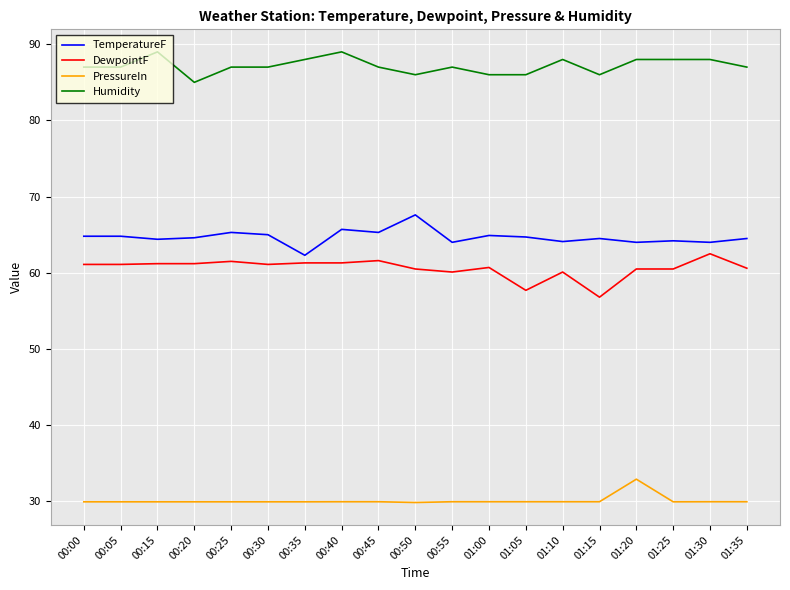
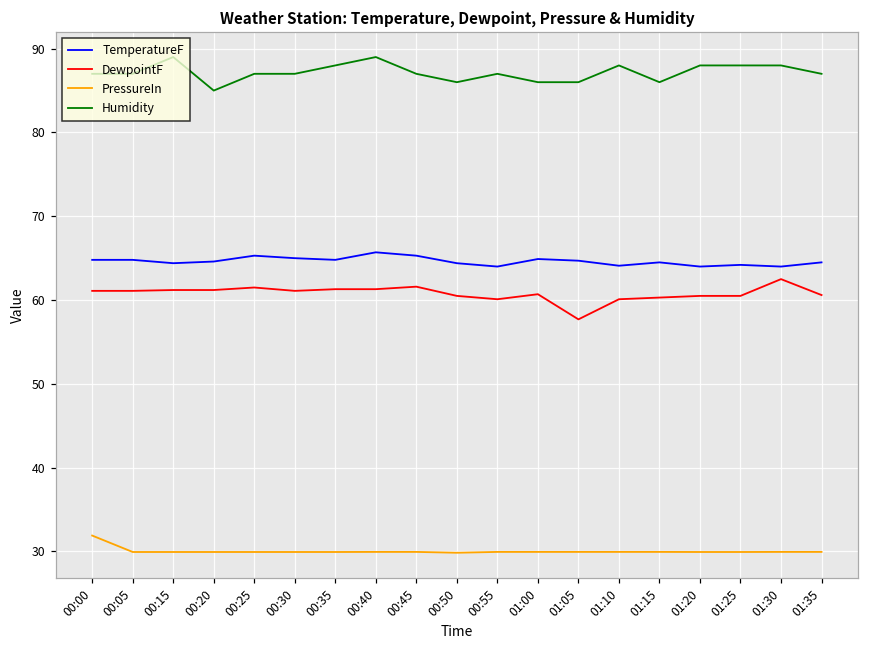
PressureIn, 00:00: 30 -> 32
TemperatureF, 00:35: 62 -> 65
TemperatureF, 00:50: 68 -> 64
DewpointF, 01:15: 57 -> 60
PressureIn, 01:20: 33 -> 30
